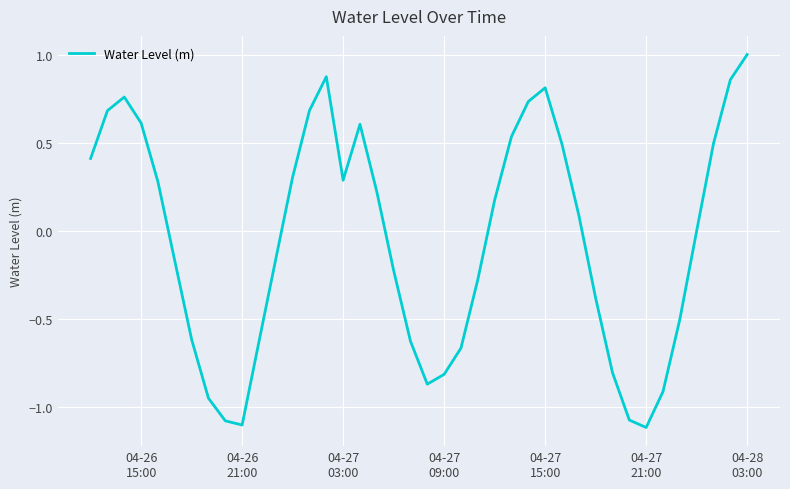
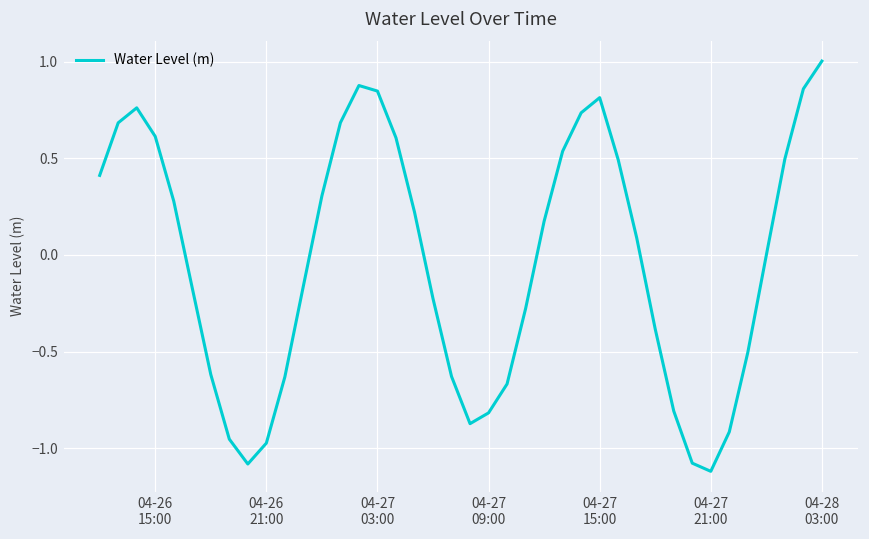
04-26 21:00: -1.11 -> -0.97
04-27 03:00: 0.29 -> 0.85
